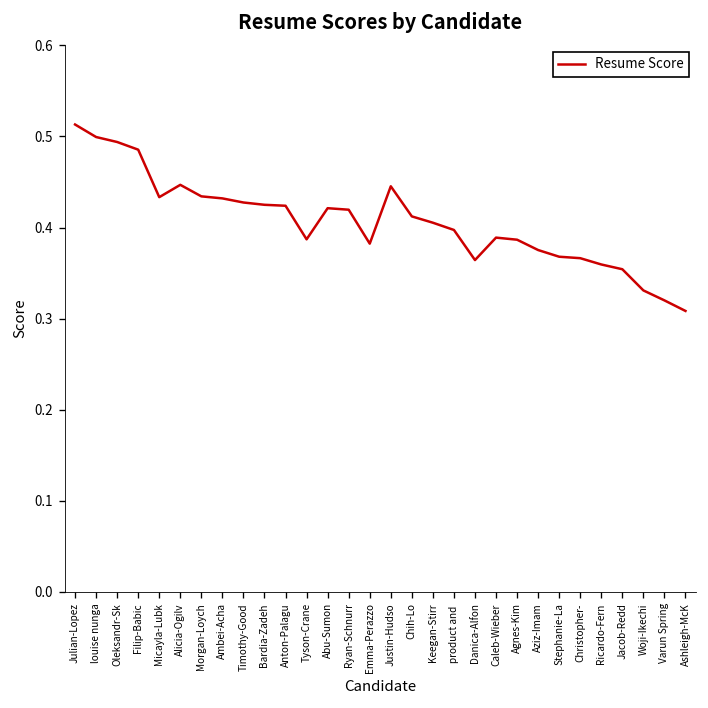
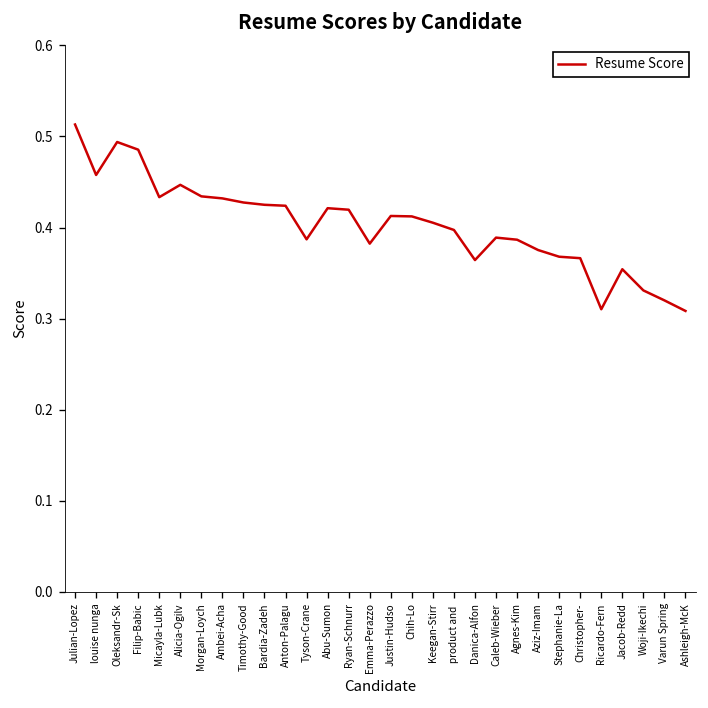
louise nunga: 0.50 -> 0.46
Justin-Hudso: 0.45 -> 0.41
Ricardo-Fern: 0.36 -> 0.31
